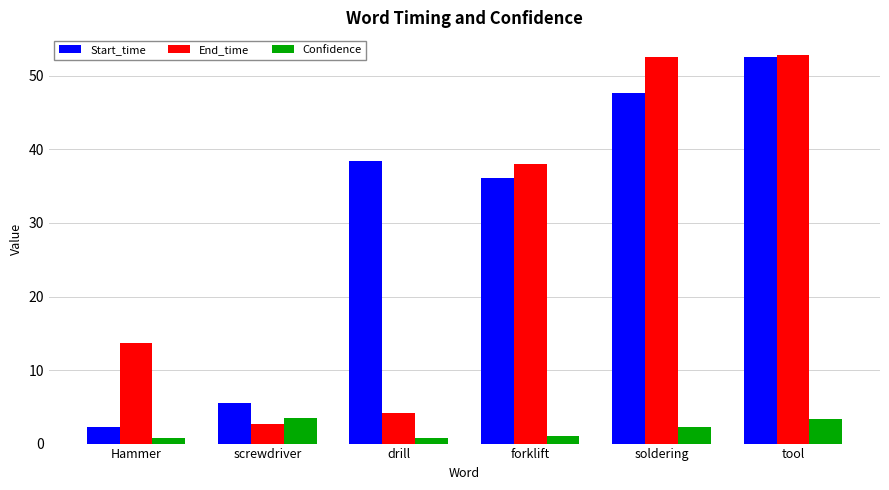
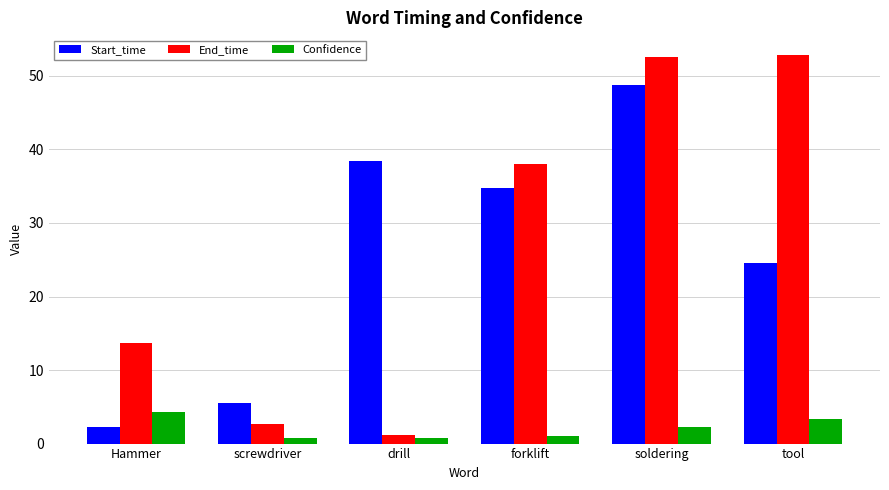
Confidence, Hammer: 1 -> 4
Confidence, screwdriver: 3 -> 1
End_time, drill: 4 -> 1
Start_time, forklift: 36 -> 35
Start_time, soldering: 48 -> 49
Start_time, tool: 53 -> 25
